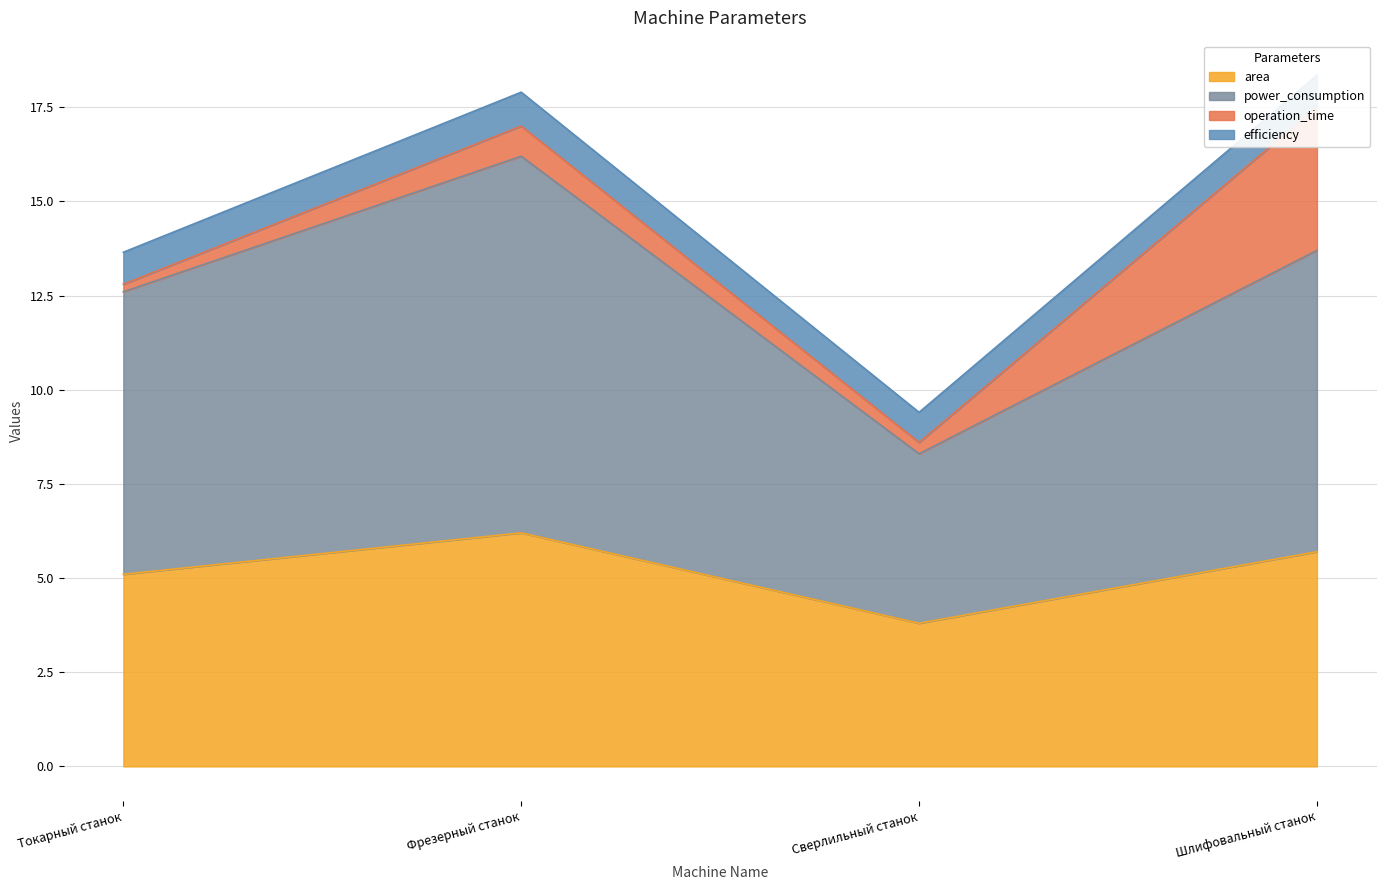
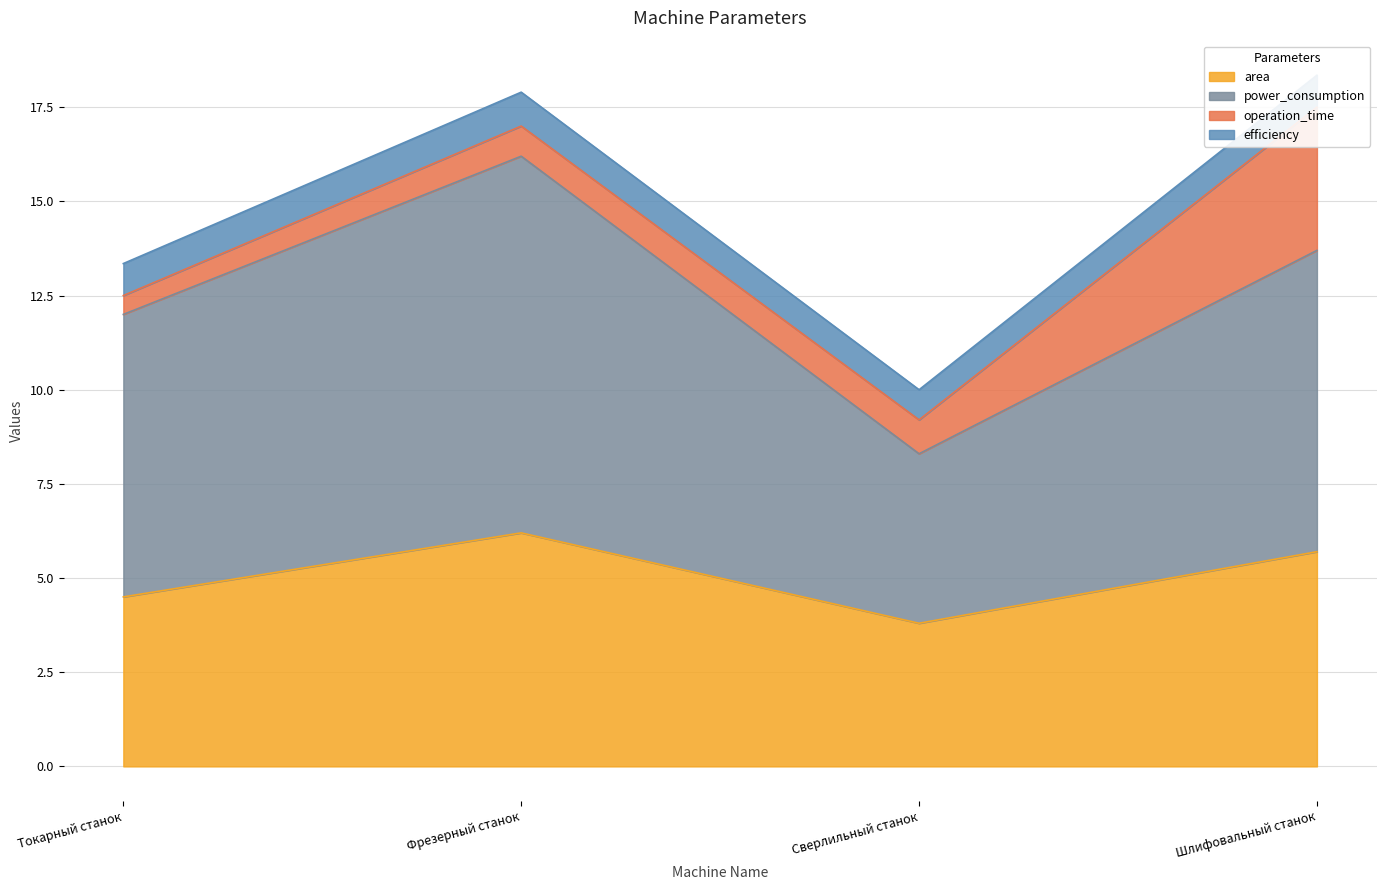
area, Токарный станок: 5.1 -> 4.5
operation_time, Токарный станок: 0.2 -> 0.5
operation_time, Сверлильный станок: 0.3 -> 0.9
